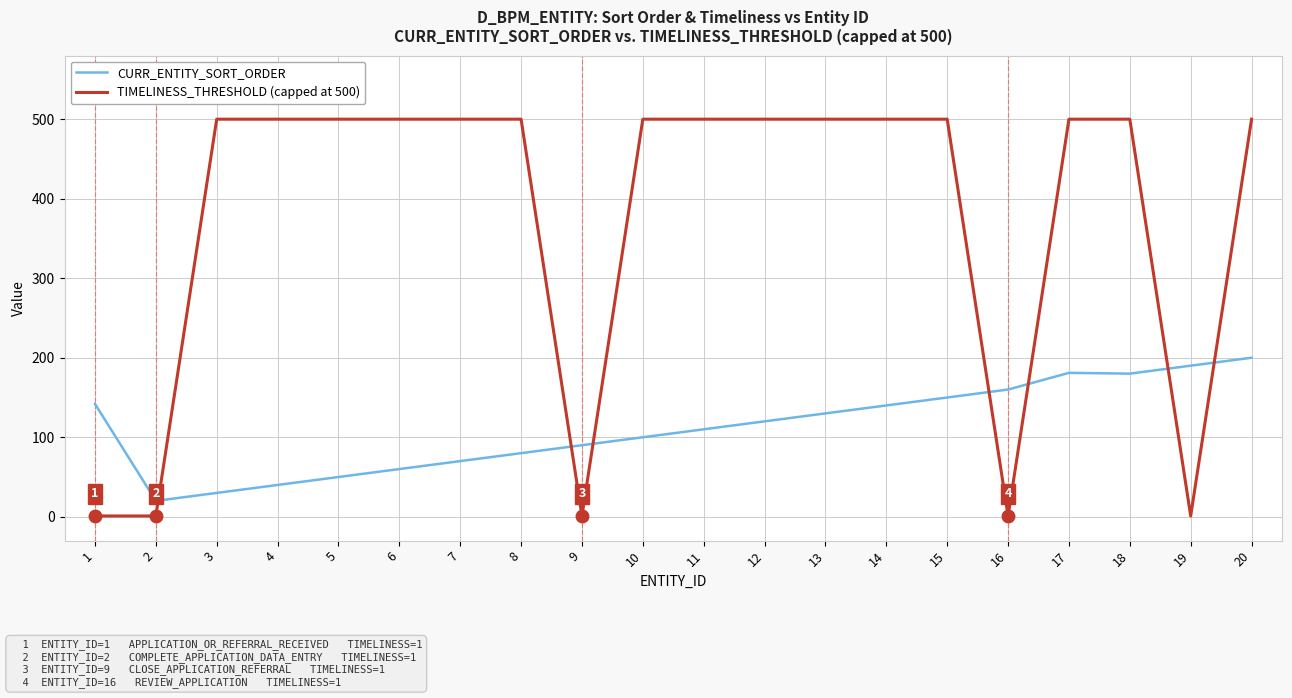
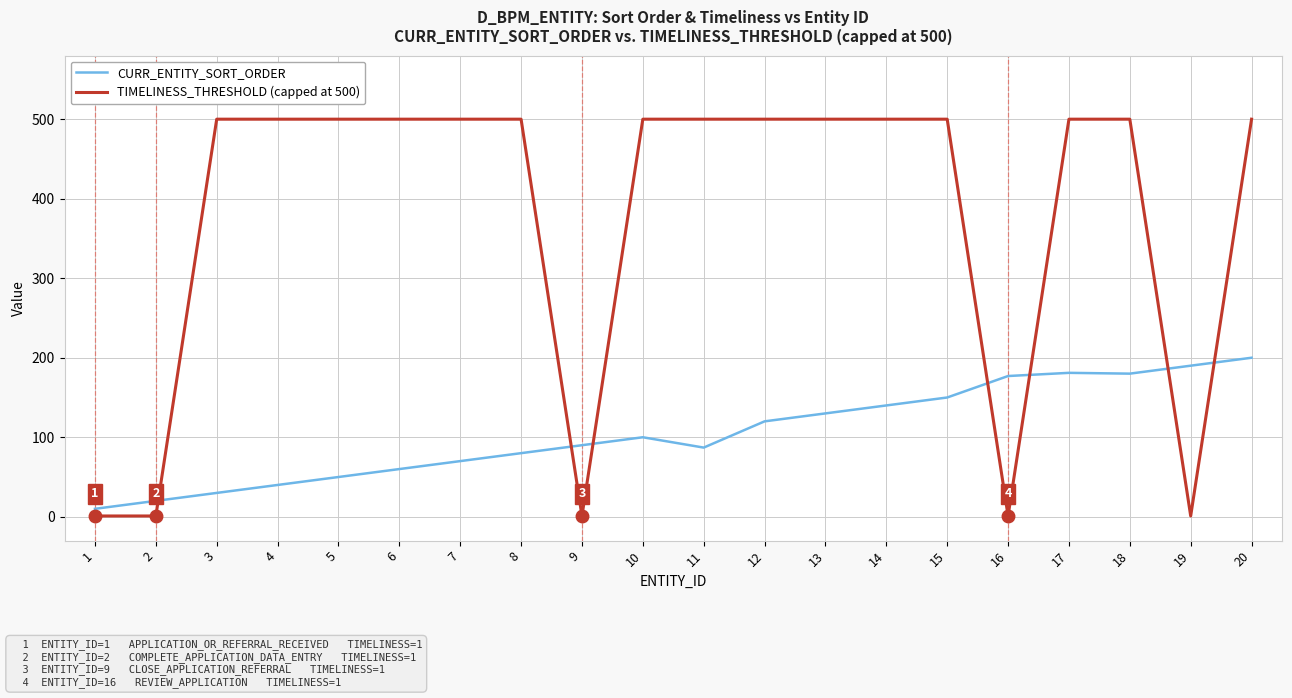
CURR_ENTITY_SORT_ORDER, 1: 140 -> 10
CURR_ENTITY_SORT_ORDER, 11: 110 -> 90
CURR_ENTITY_SORT_ORDER, 16: 160 -> 180
